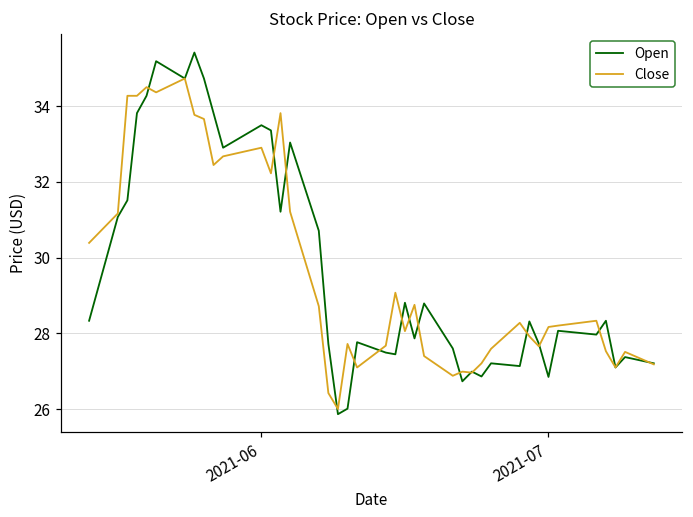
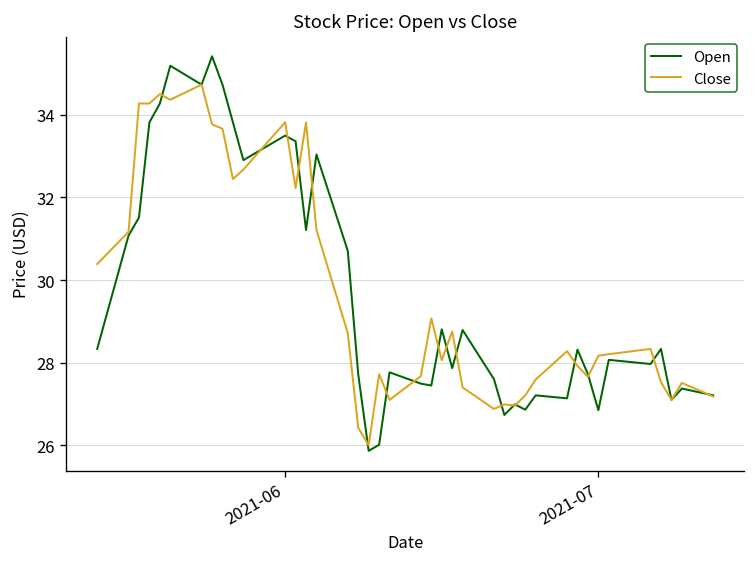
Close, 2021-06: 32.9 -> 33.8
